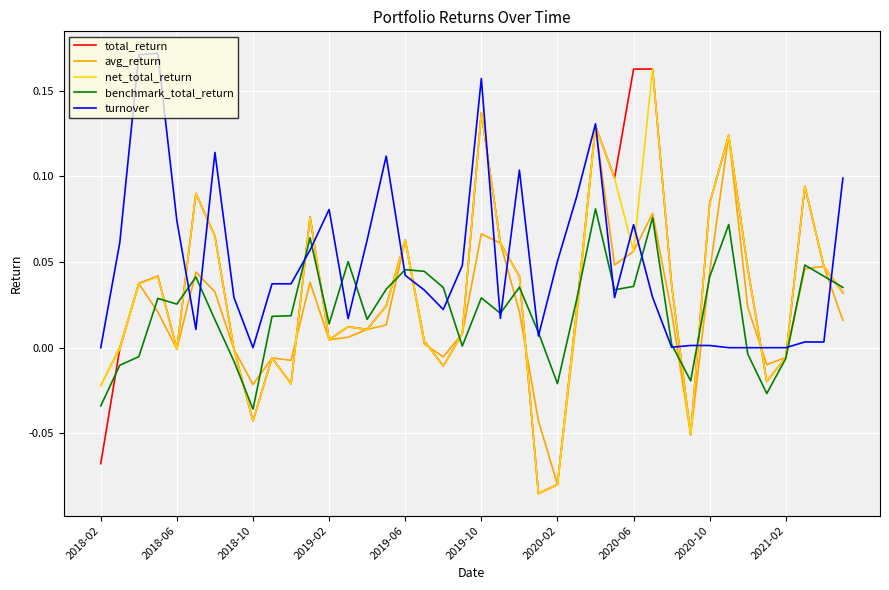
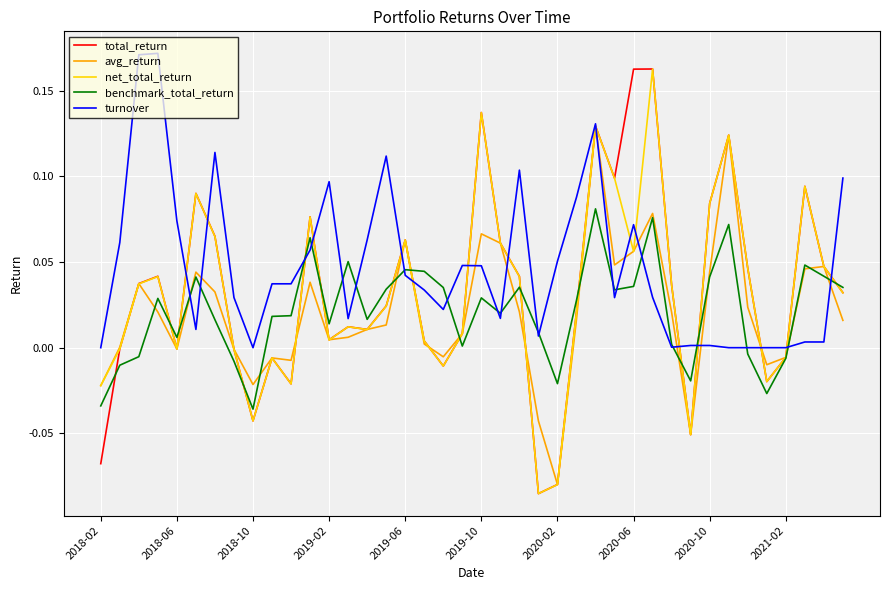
benchmark_total_return, 2018-06: 0.025 -> 0.006
turnover, 2019-02: 0.081 -> 0.097
turnover, 2019-10: 0.157 -> 0.048
